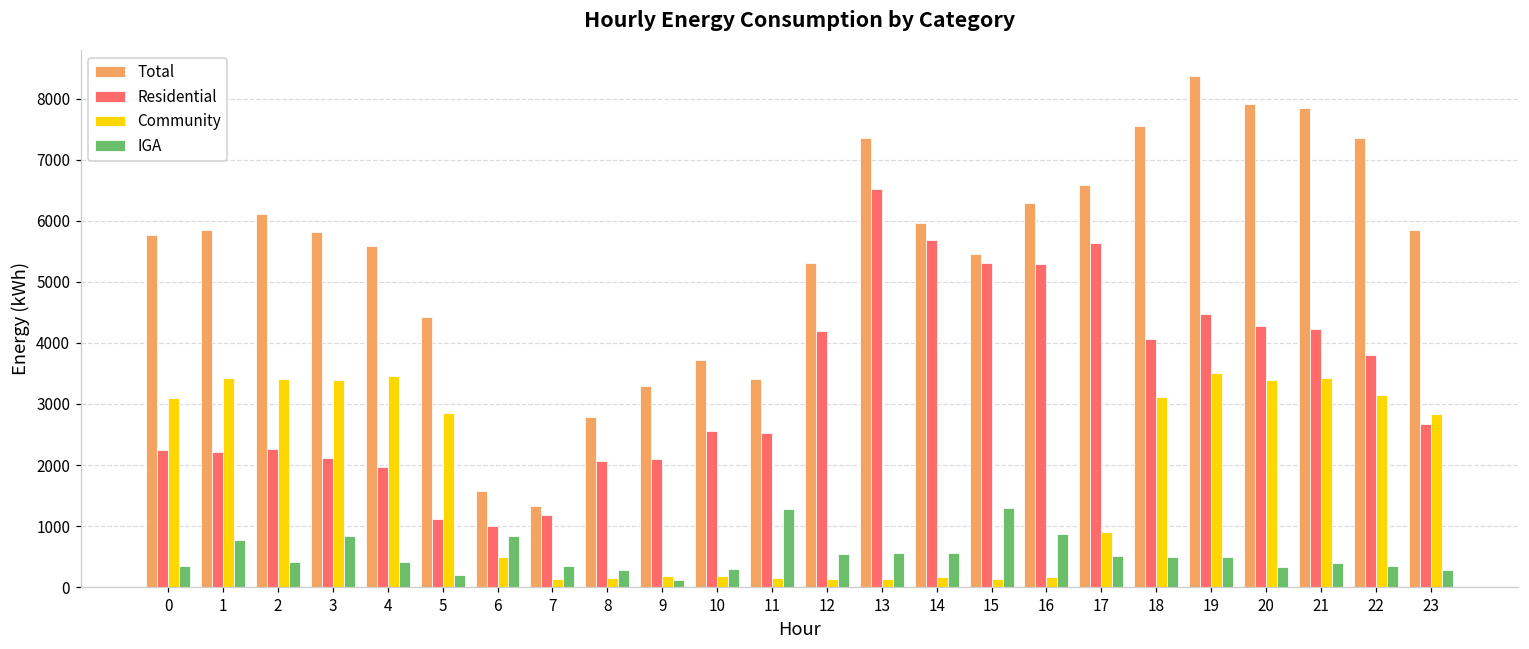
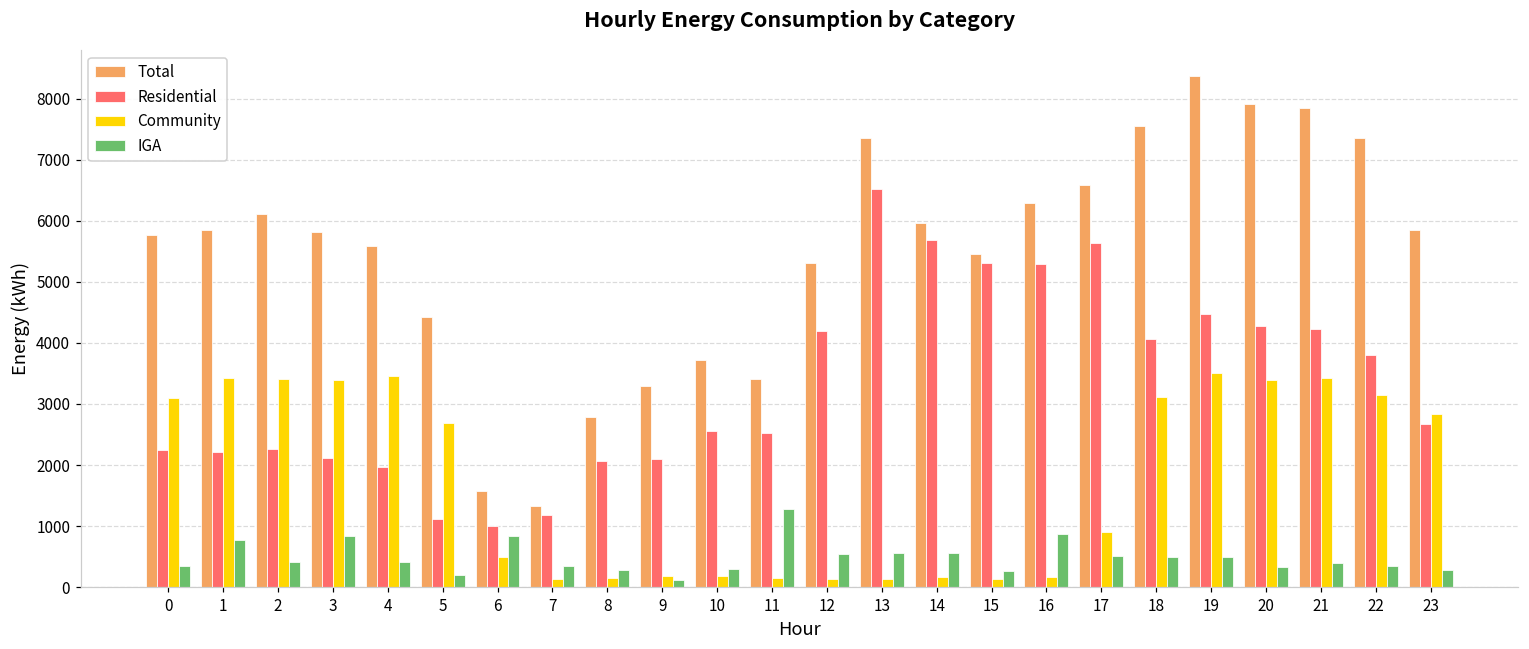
Community, 5: 2800 -> 2700
IGA, 15: 1300 -> 300
